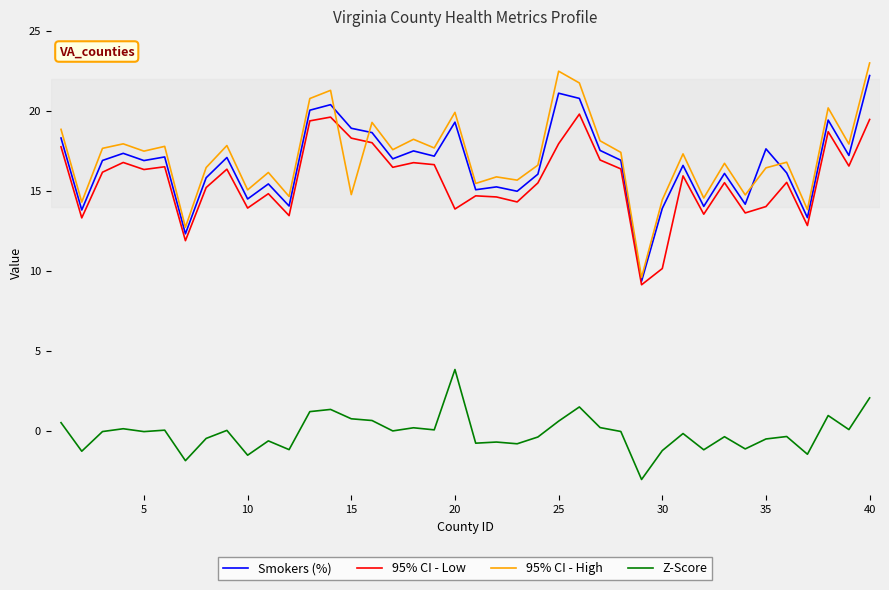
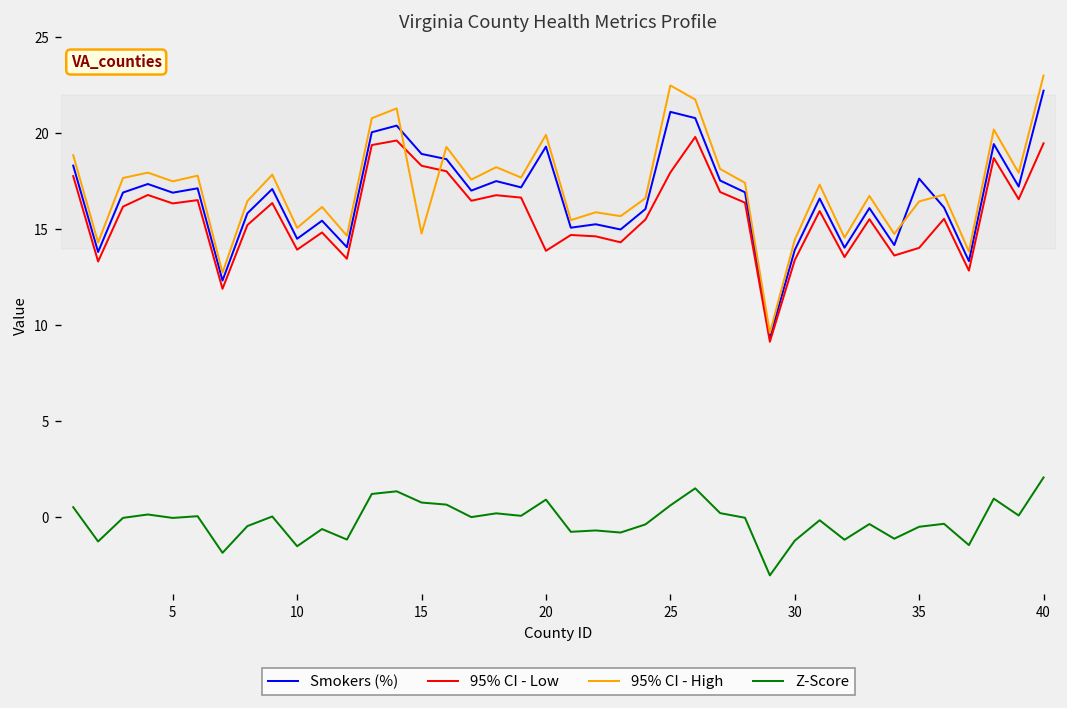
Z-Score, 20: 3.8 -> 0.9
95% CI - Low, 30: 10.2 -> 13.4
